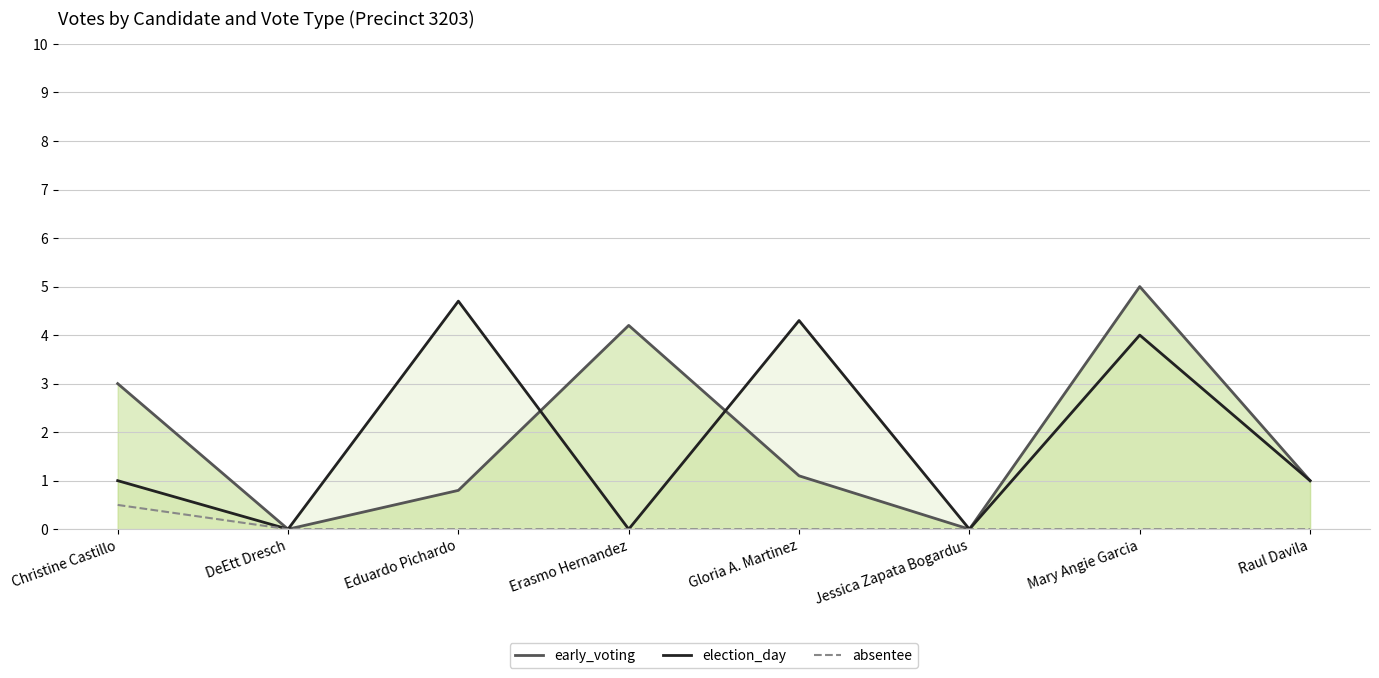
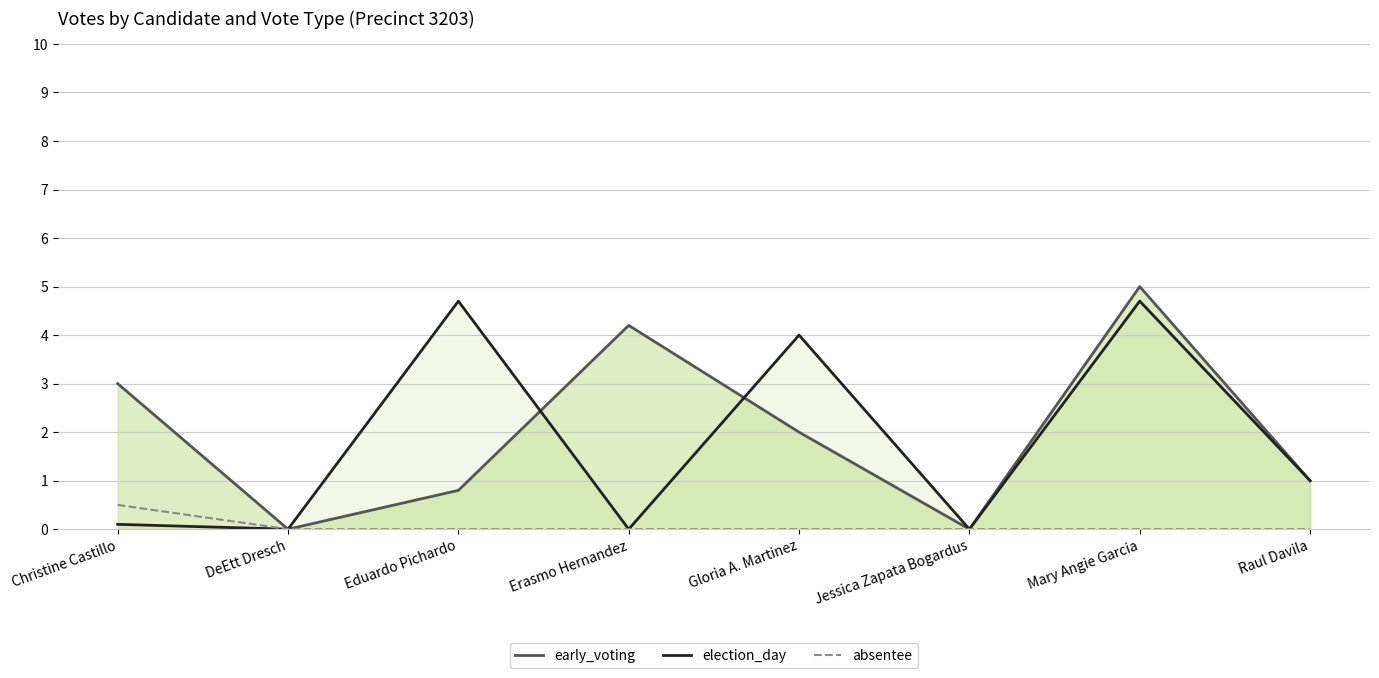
election_day, Christine Castillo: 1.0 -> 0.1
early_voting, Gloria A. Martinez: 1.1 -> 2.0
election_day, Gloria A. Martinez: 4.3 -> 4.0
election_day, Mary Angie Garcia: 4.0 -> 4.7
